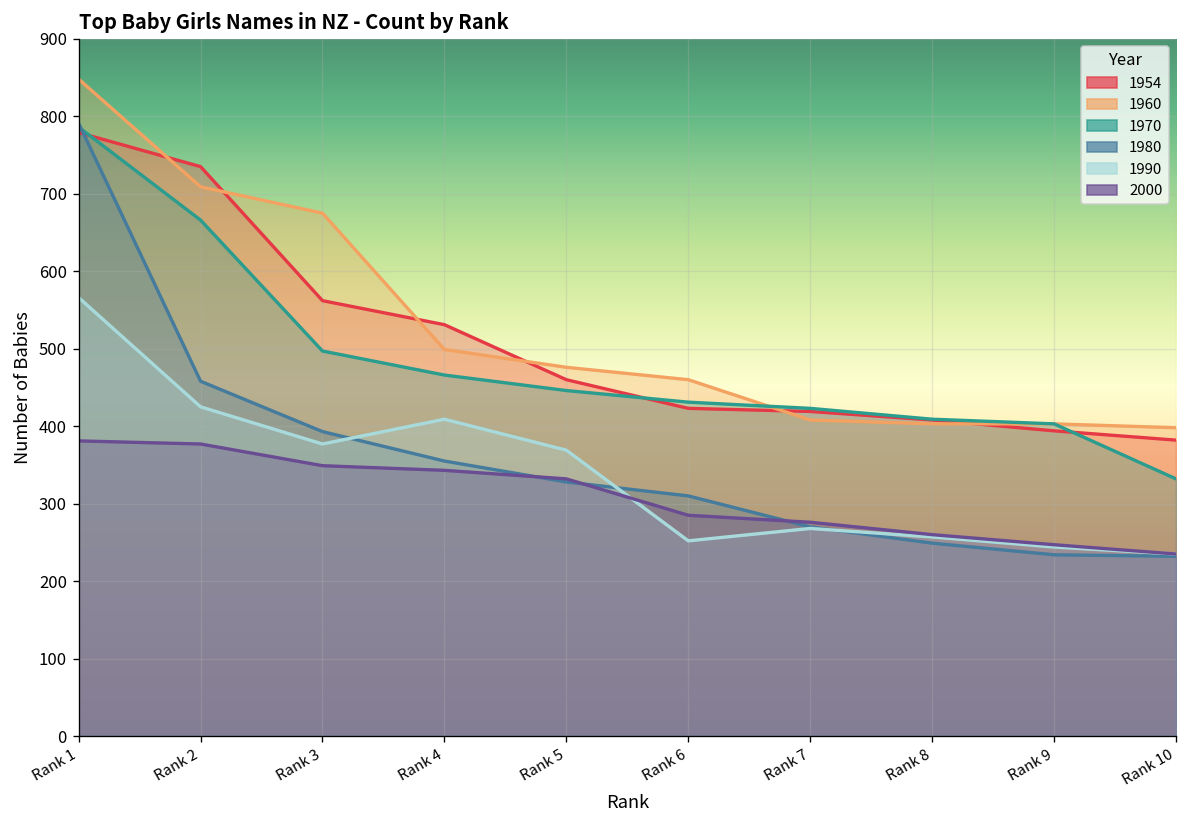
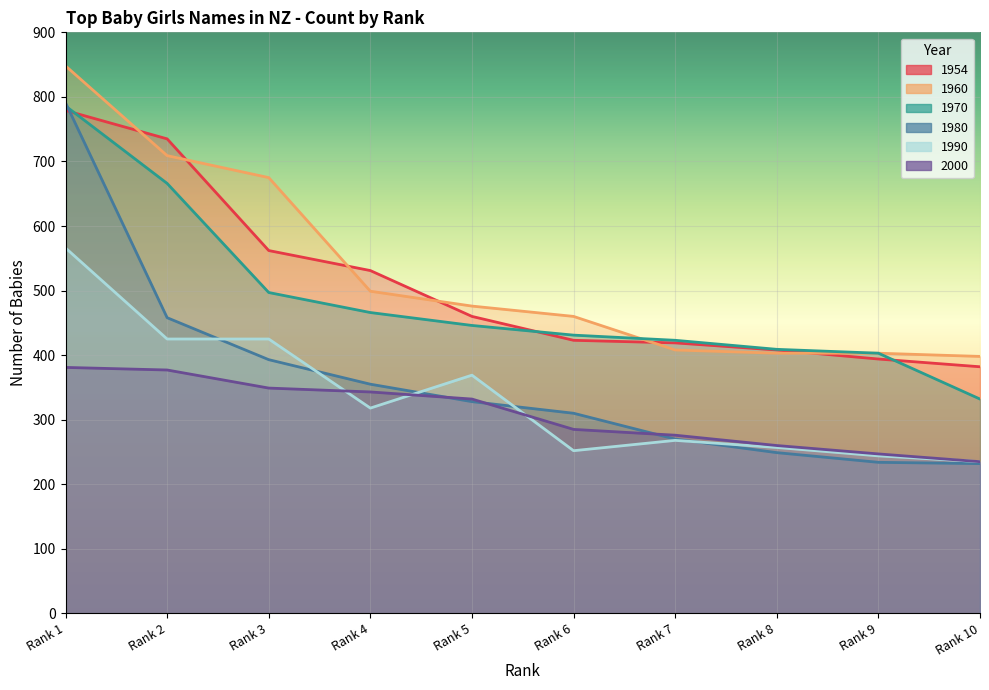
1990, Rank 3: 380 -> 430
1990, Rank 4: 410 -> 320
